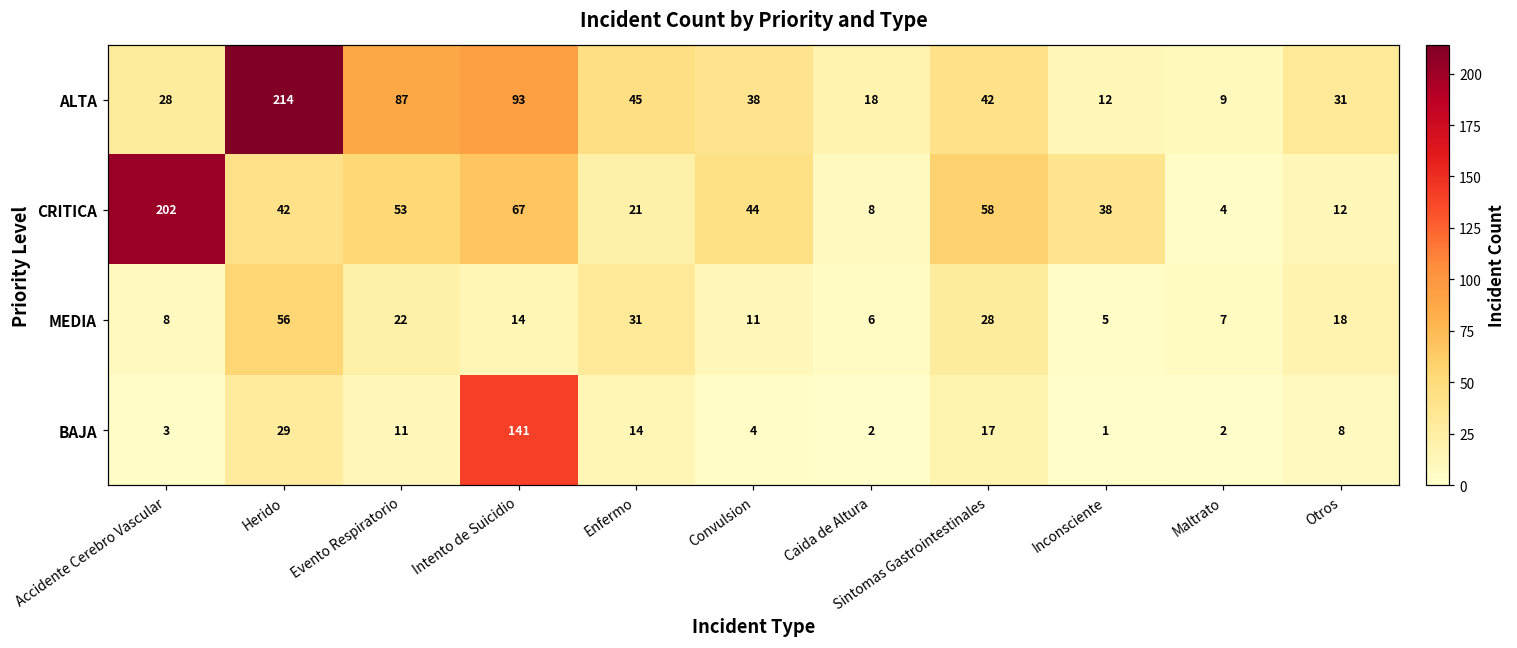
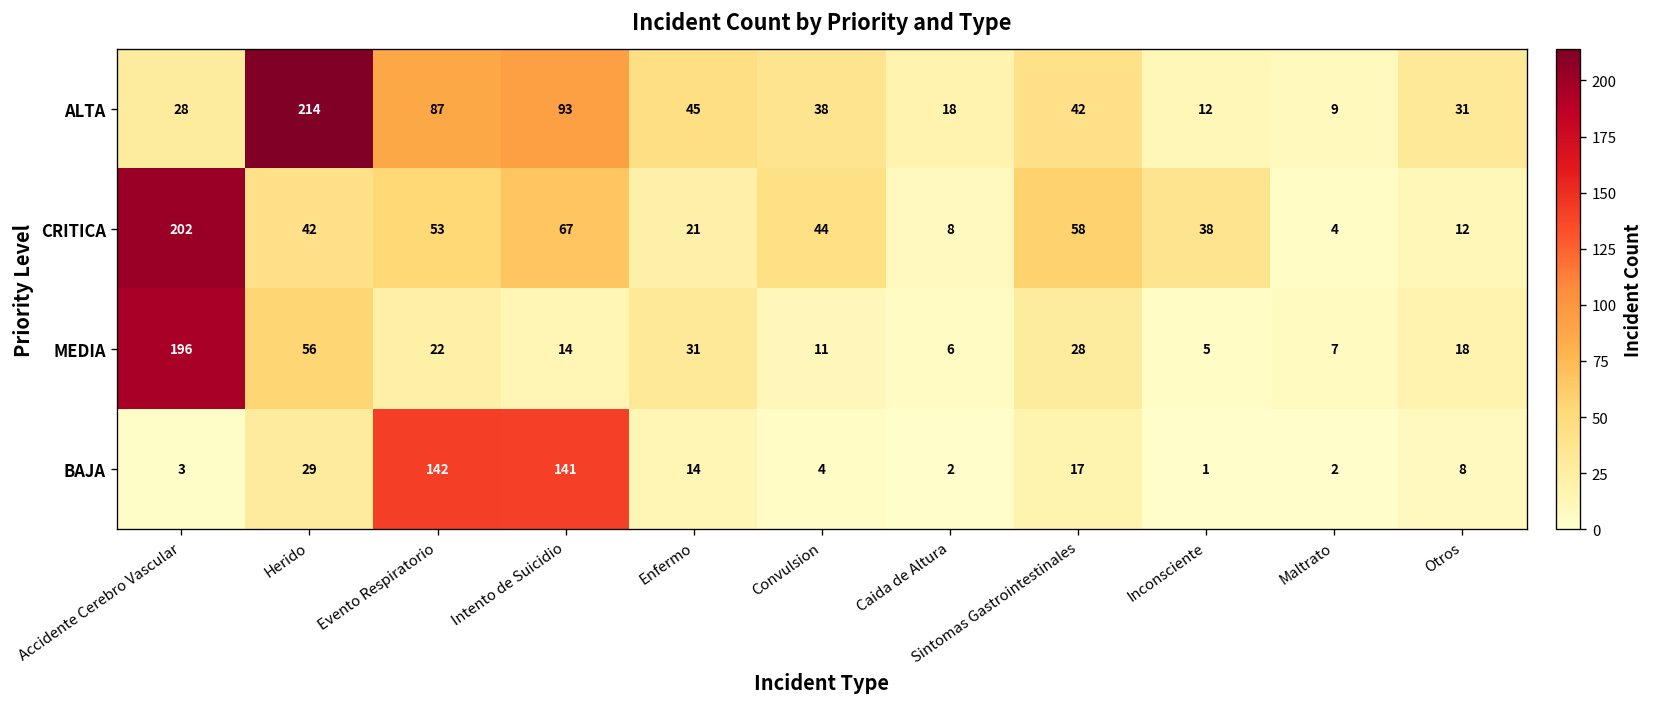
MEDIA, Accidente Cerebro Vascular: 8 -> 196
BAJA, Evento Respiratorio: 11 -> 142
